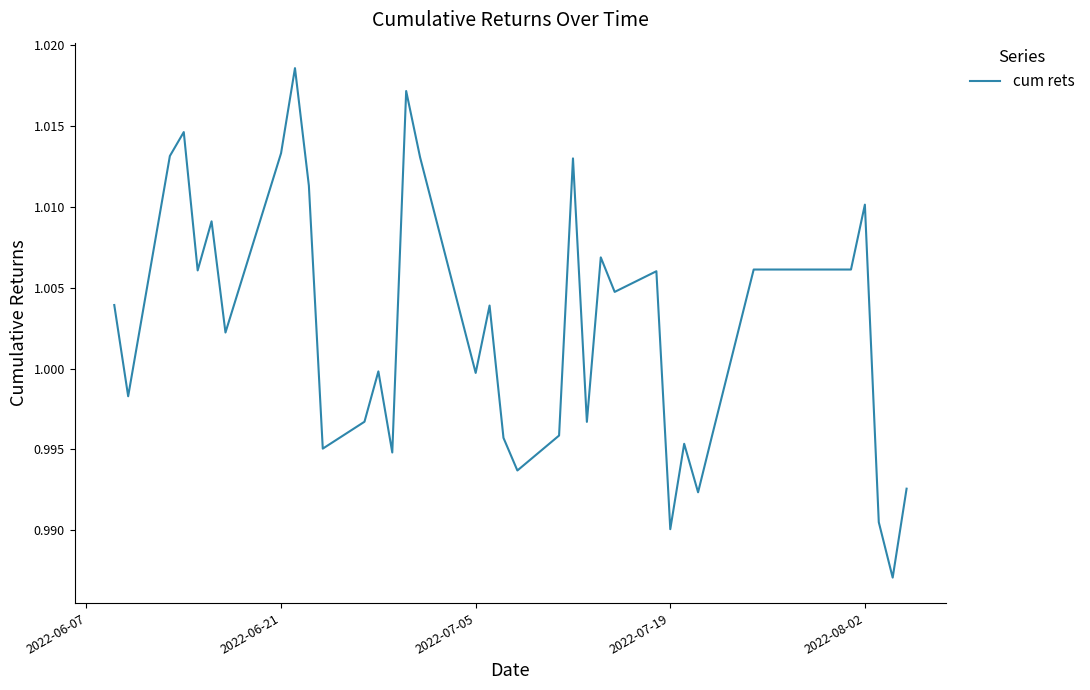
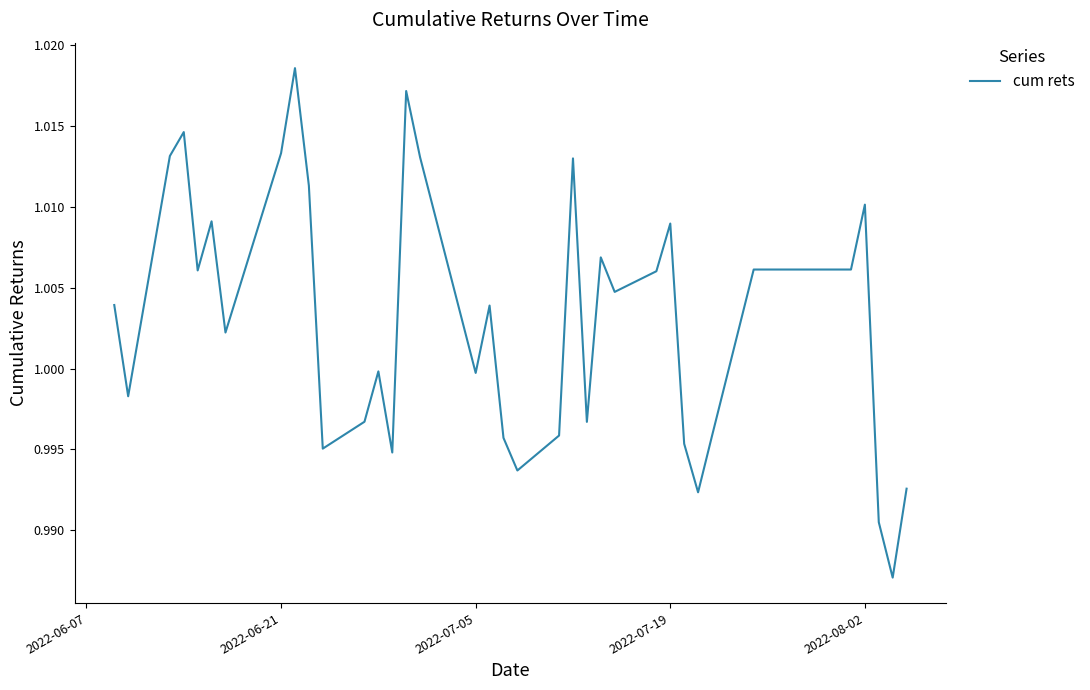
2022-07-19: 0.9901 -> 1.0090
